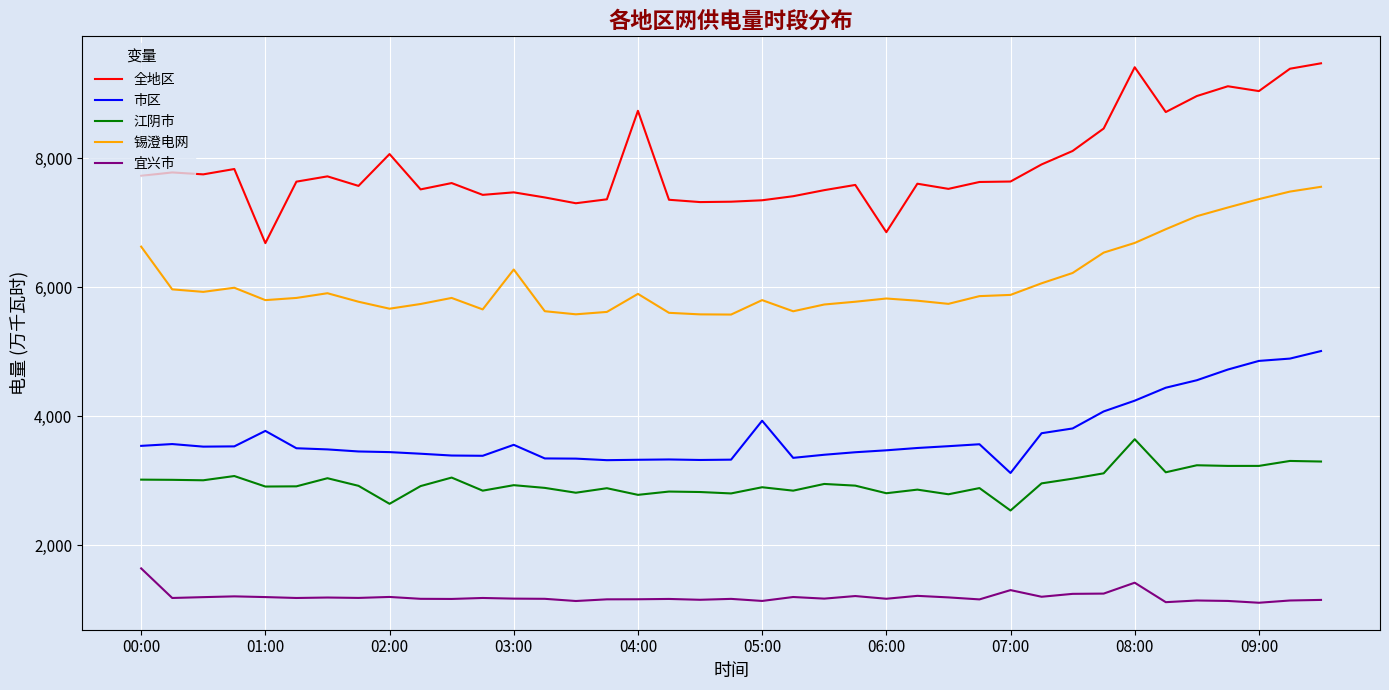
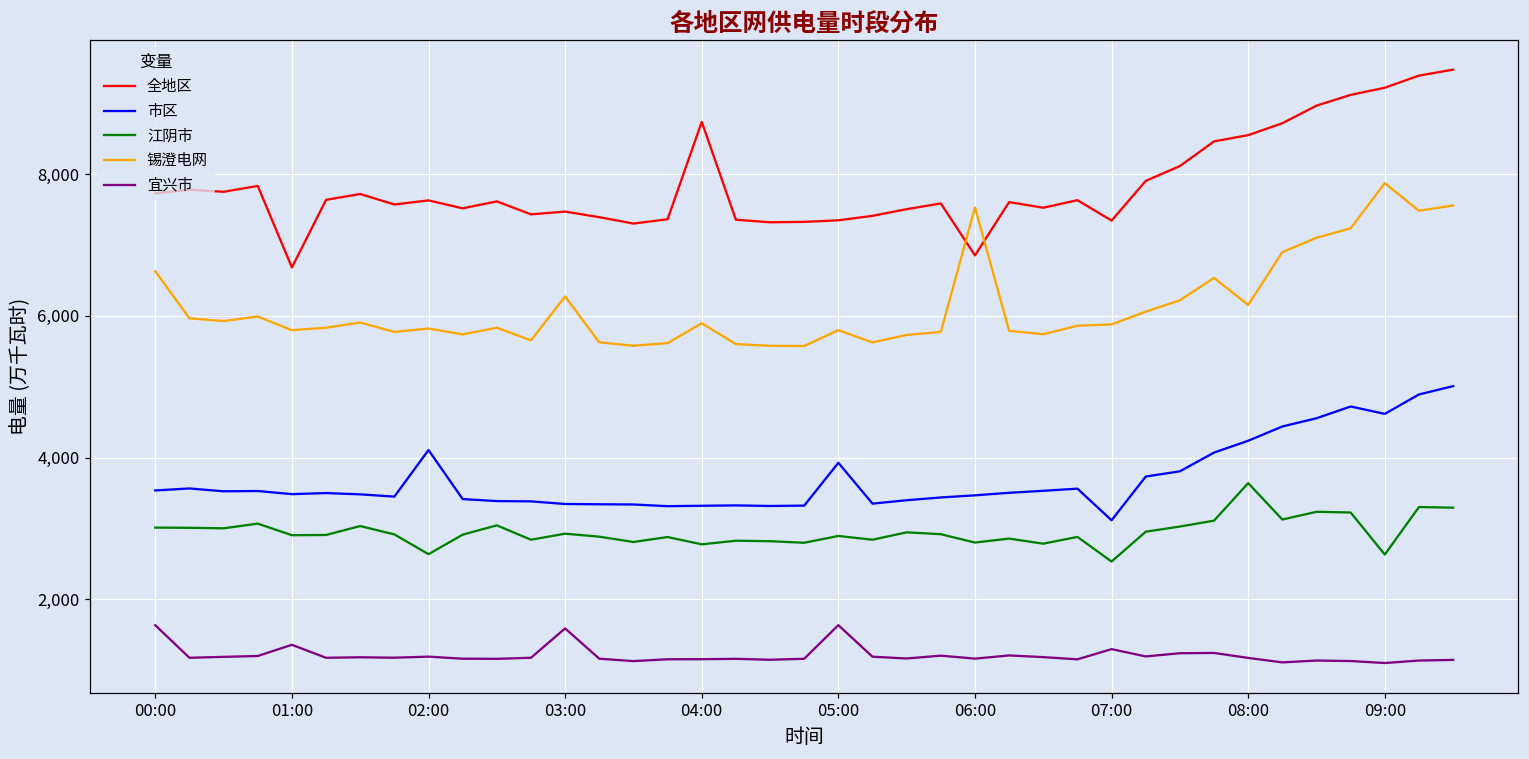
市区, 01:00: 3,800 -> 3,500
宜兴市, 01:00: 1,200 -> 1,400
全地区, 02:00: 8,100 -> 7,600
市区, 02:00: 3,400 -> 4,100
锡澄电网, 02:00: 5,700 -> 5,800
市区, 03:00: 3,600 -> 3,300
宜兴市, 03:00: 1,200 -> 1,600
宜兴市, 05:00: 1,100 -> 1,600
锡澄电网, 06:00: 5,800 -> 7,500
全地区, 07:00: 7,600 -> 7,300
全地区, 08:00: 9,400 -> 8,500
锡澄电网, 08:00: 6,700 -> 6,200
宜兴市, 08:00: 1,400 -> 1,200
全地区, 09:00: 9,000 -> 9,200
市区, 09:00: 4,900 -> 4,600
江阴市, 09:00: 3,200 -> 2,600
锡澄电网, 09:00: 7,400 -> 7,900
